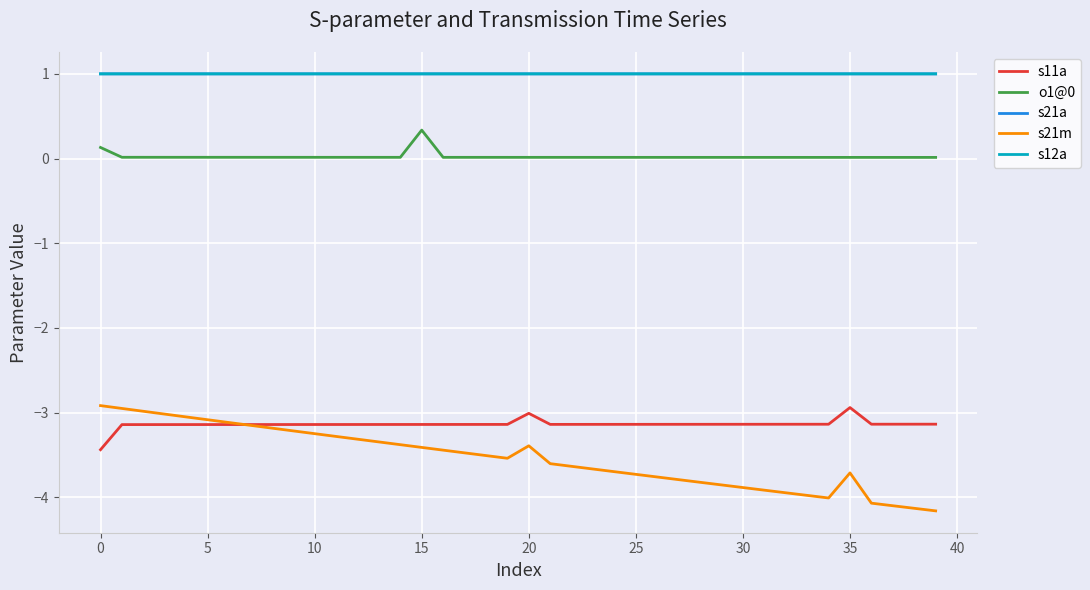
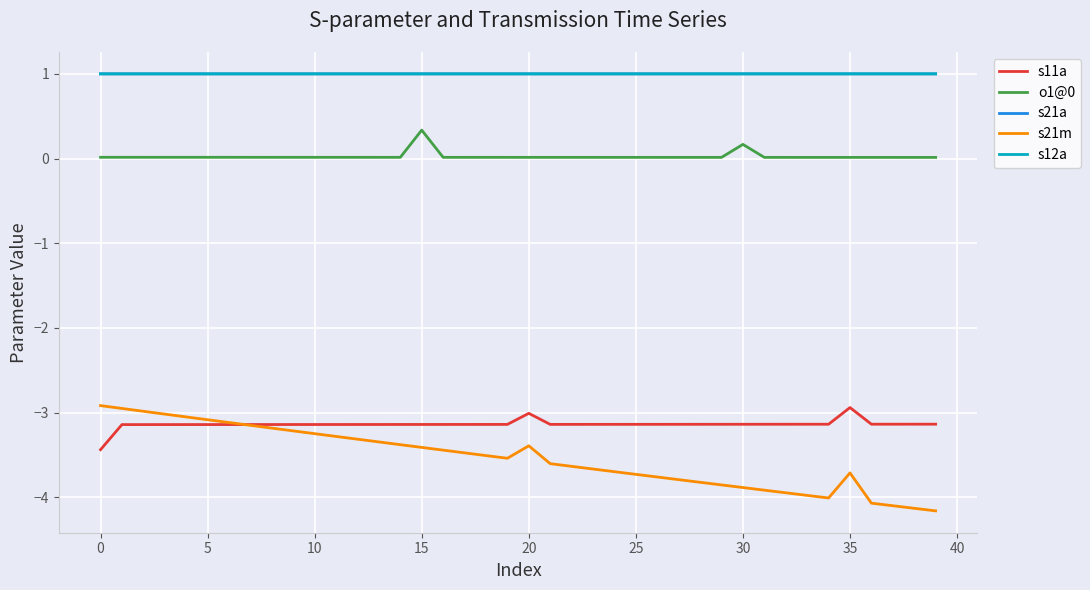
o1@0, 0: 0.1 -> 0.0
o1@0, 30: 0.0 -> 0.2
